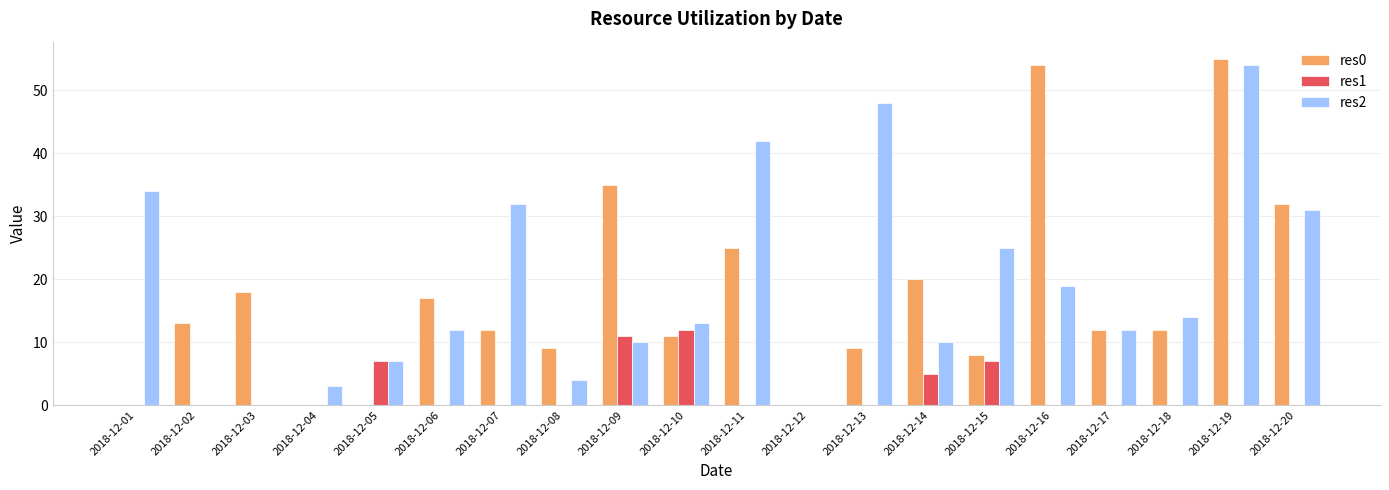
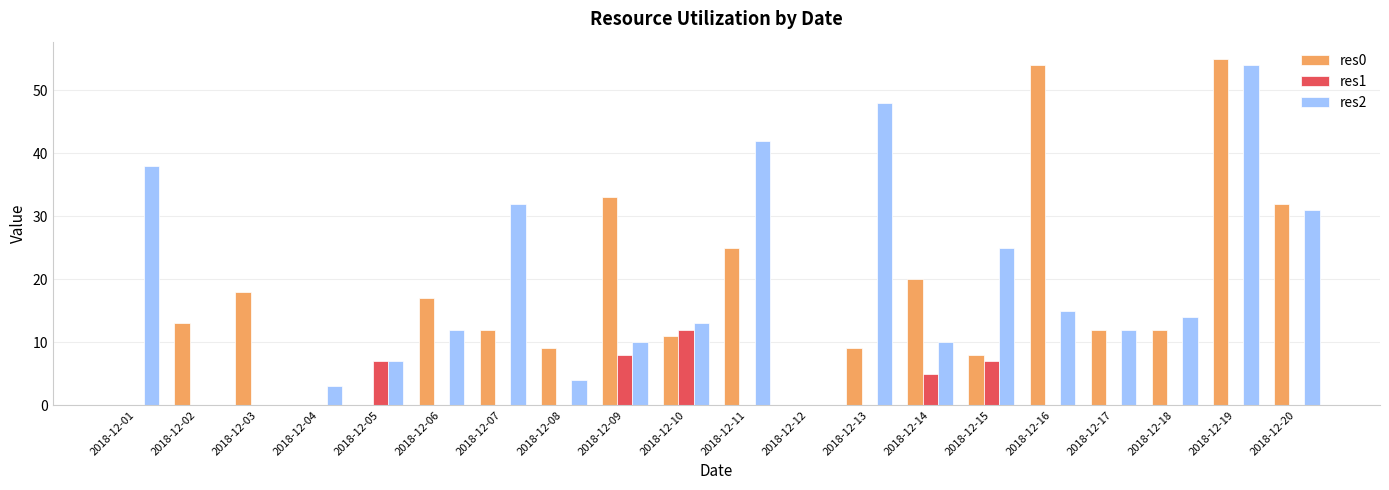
res2, 2018-12-01: 34 -> 38
res0, 2018-12-09: 35 -> 33
res1, 2018-12-09: 11 -> 8
res2, 2018-12-16: 19 -> 15
